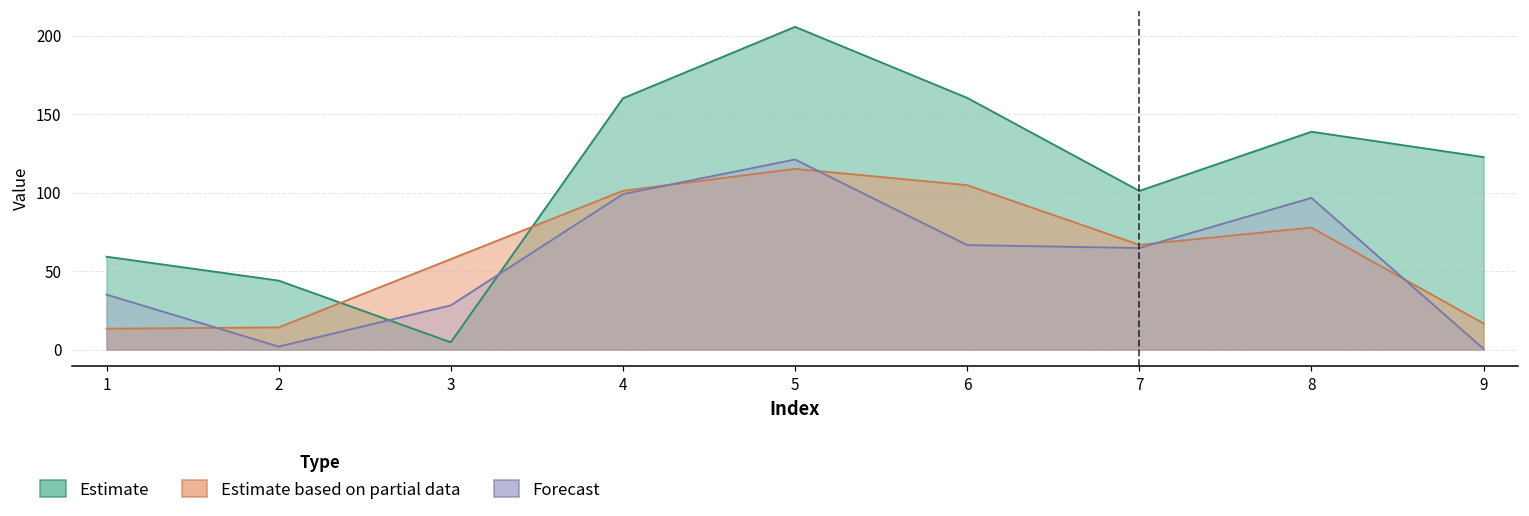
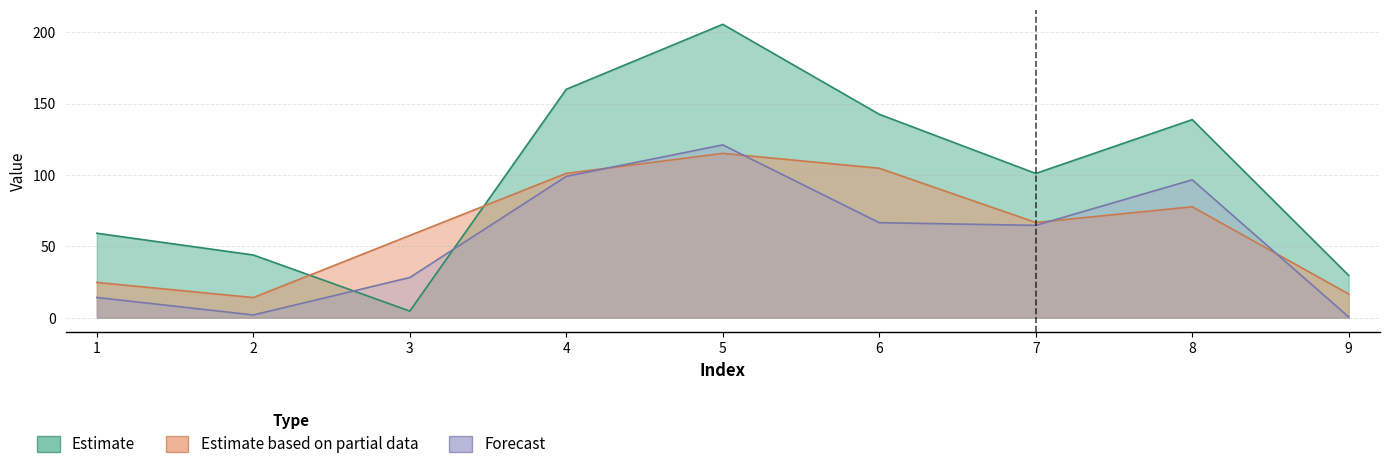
Estimate based on partial data, 1: 13 -> 25
Forecast, 1: 35 -> 14
Estimate, 6: 160 -> 143
Estimate, 9: 123 -> 30
